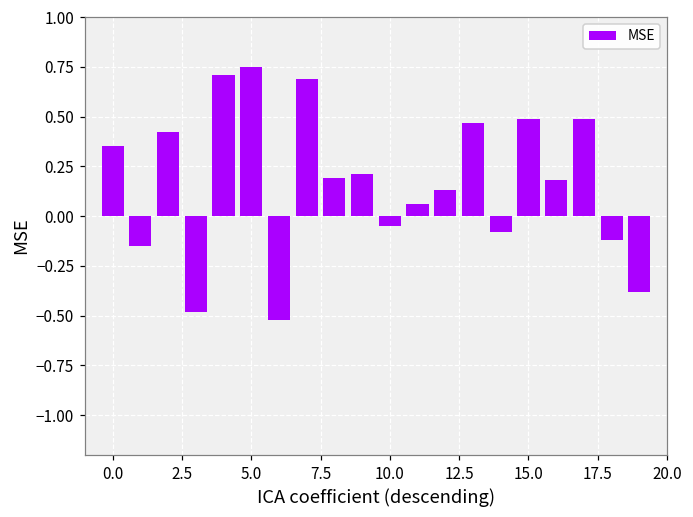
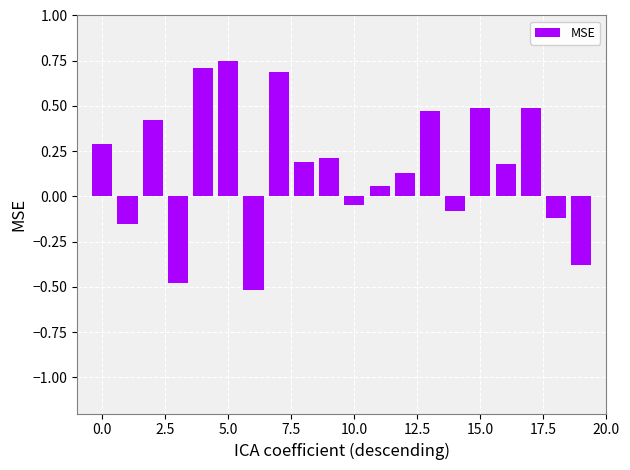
0.0: 0.35 -> 0.29
